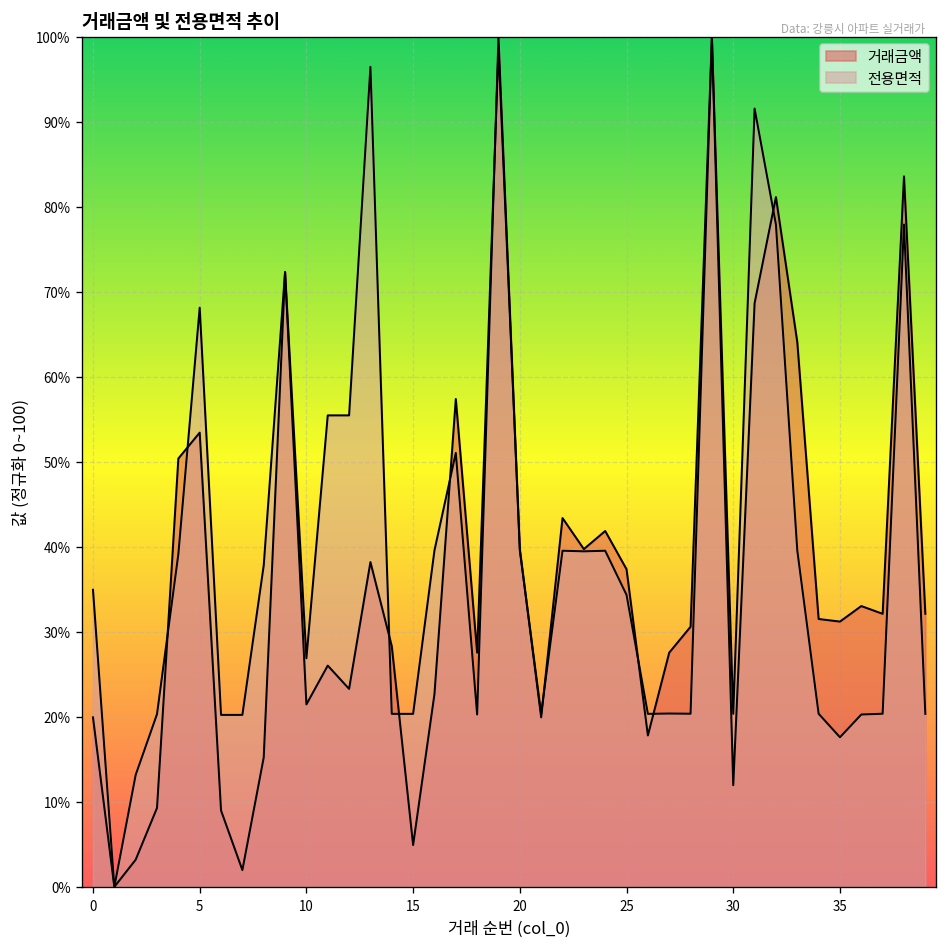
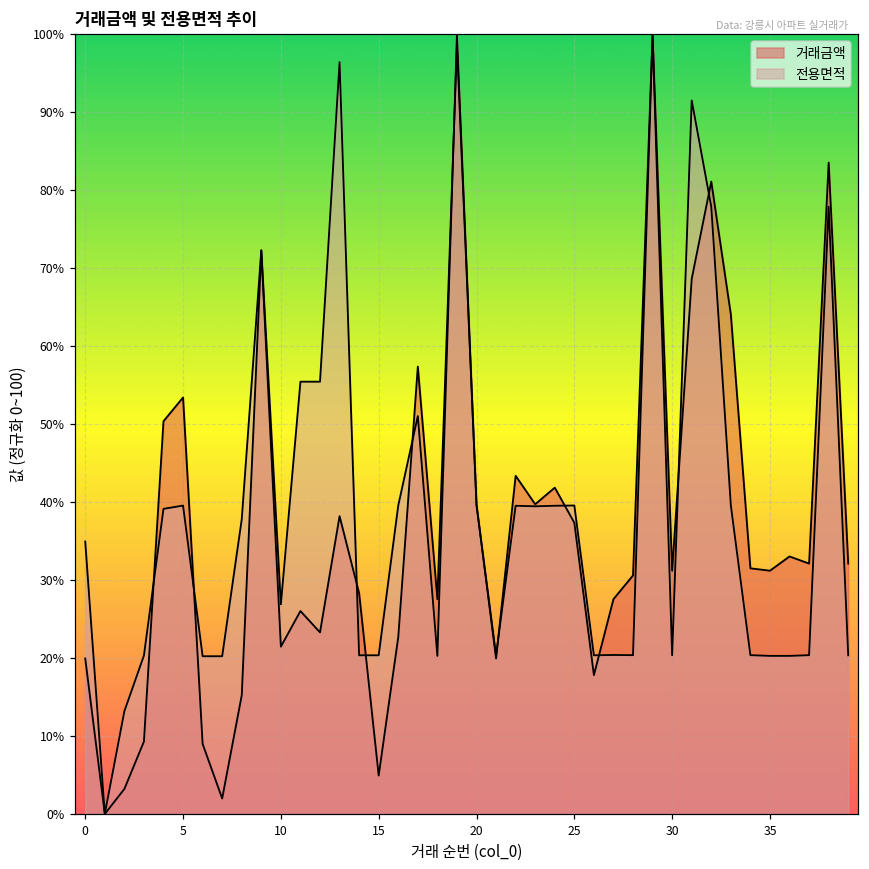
전용면적, 5: 68% -> 40%
전용면적, 25: 34% -> 40%
거래금액, 30: 12% -> 31%
전용면적, 35: 18% -> 20%
